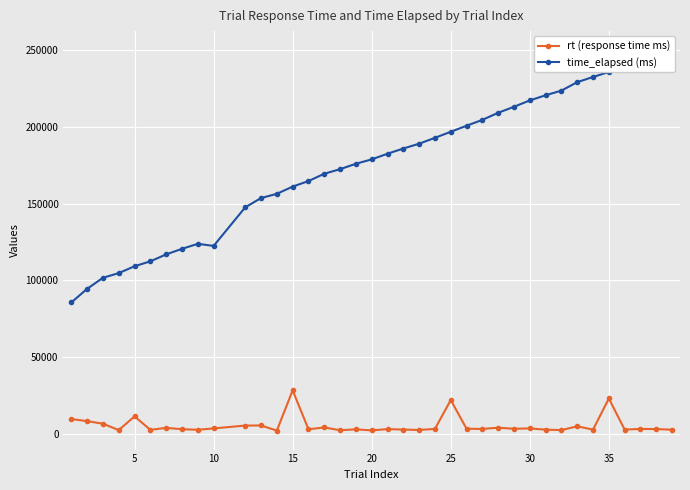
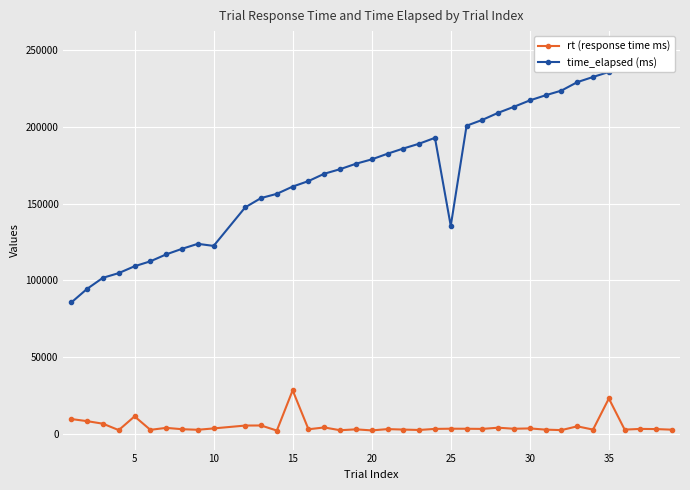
rt (response time ms), 25: 22000 -> 3000
time_elapsed (ms), 25: 197000 -> 135000
